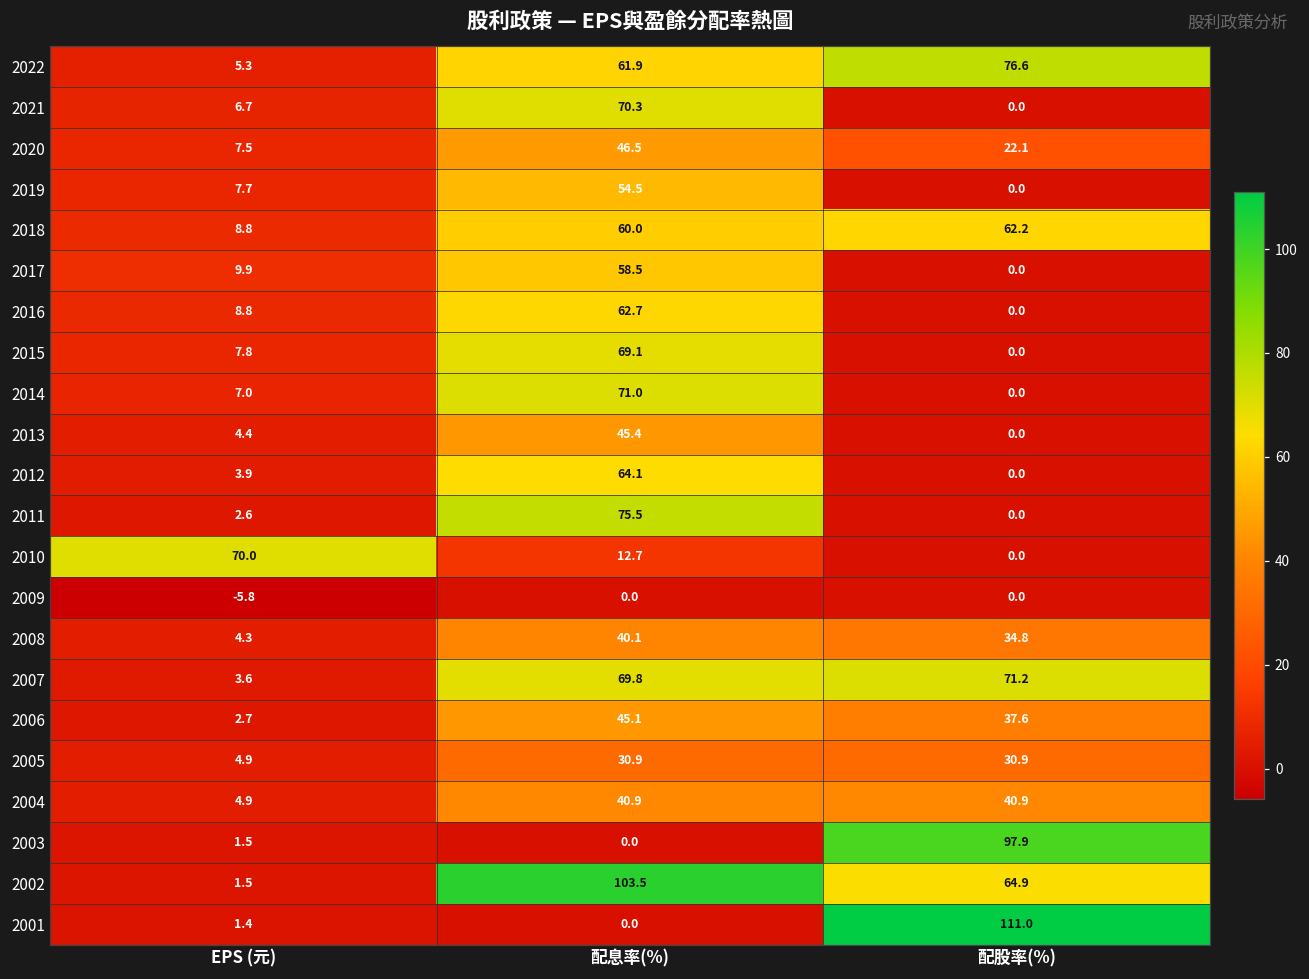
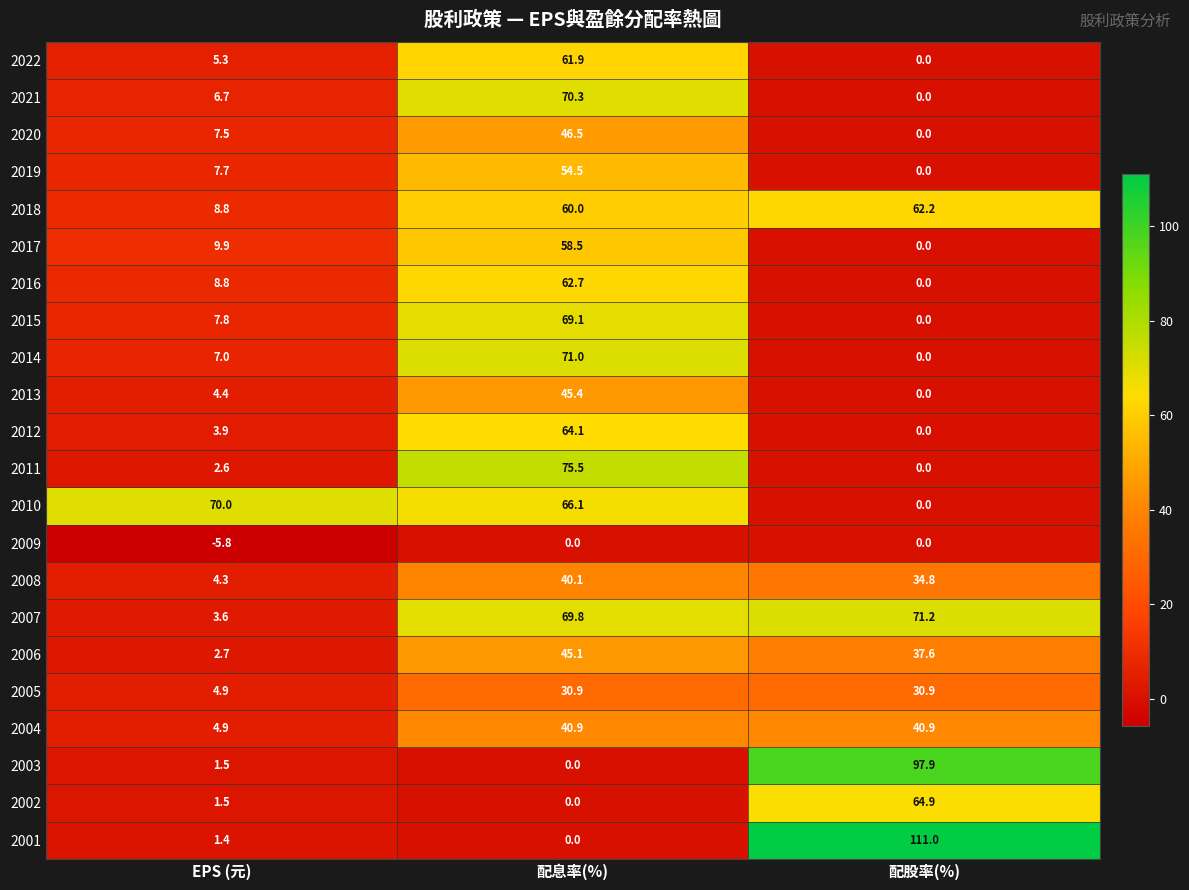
2022, 配股率(%): 76.6 -> 0.0
2020, 配股率(%): 22.1 -> 0.0
2010, 配息率(%): 12.7 -> 66.1
2002, 配息率(%): 103.5 -> 0.0
